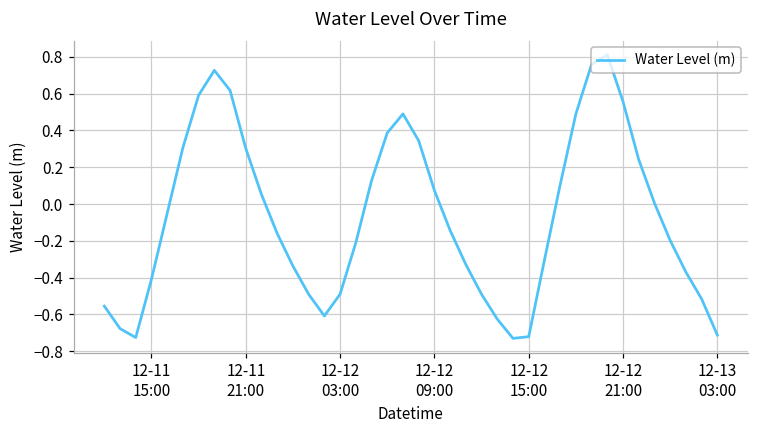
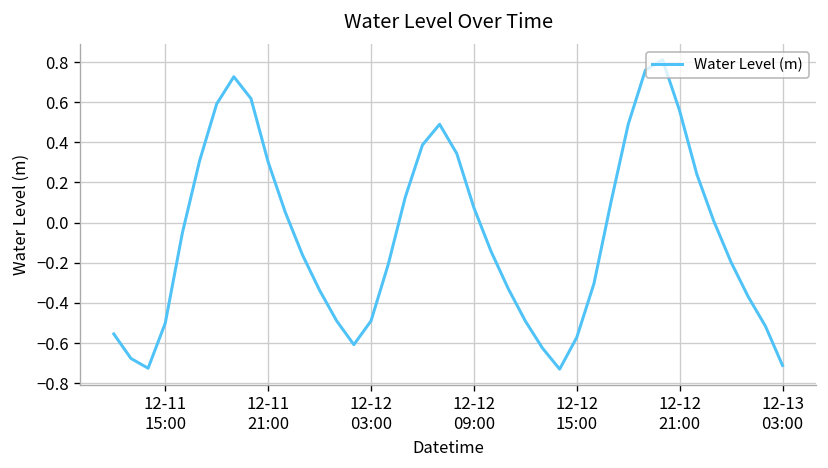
12-11 15:00: -0.41 -> -0.50
12-12 15:00: -0.72 -> -0.57
